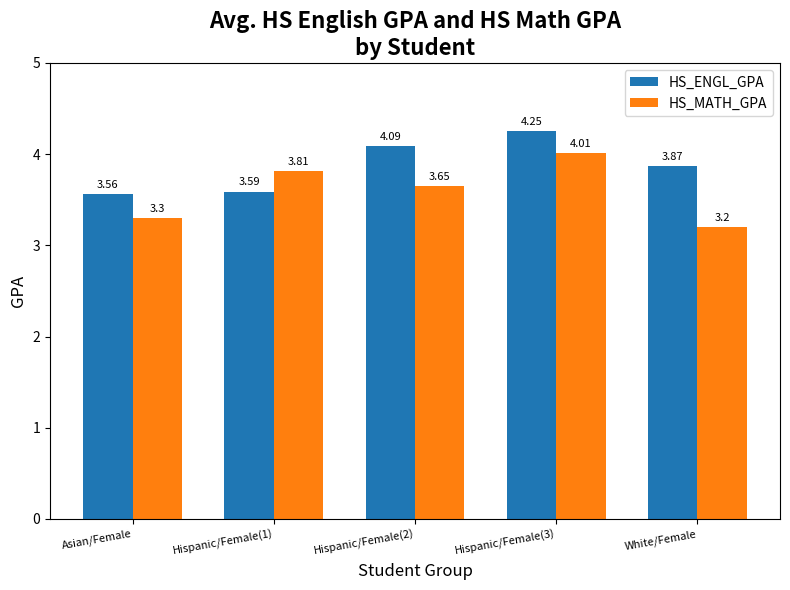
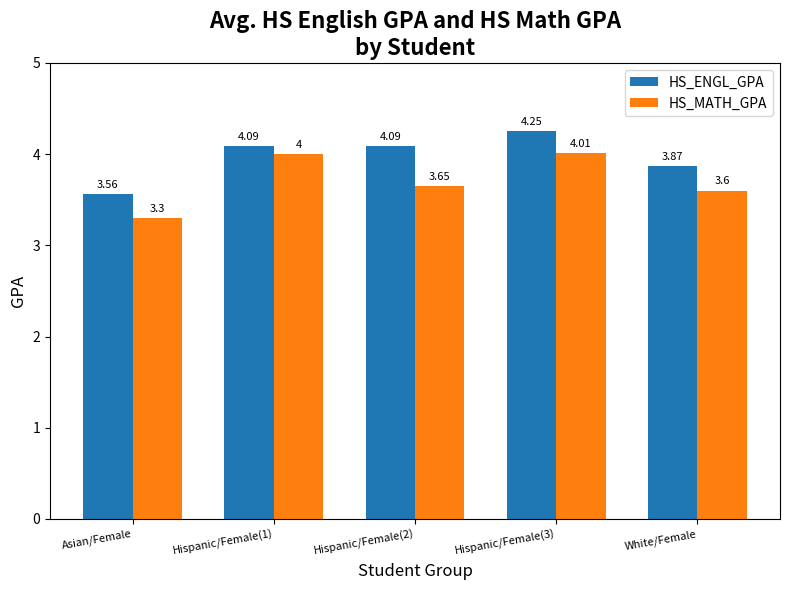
HS_ENGL_GPA, Hispanic/Female(1): 3.59 -> 4.09
HS_MATH_GPA, Hispanic/Female(1): 3.81 -> 4
HS_MATH_GPA, White/Female: 3.2 -> 3.6
